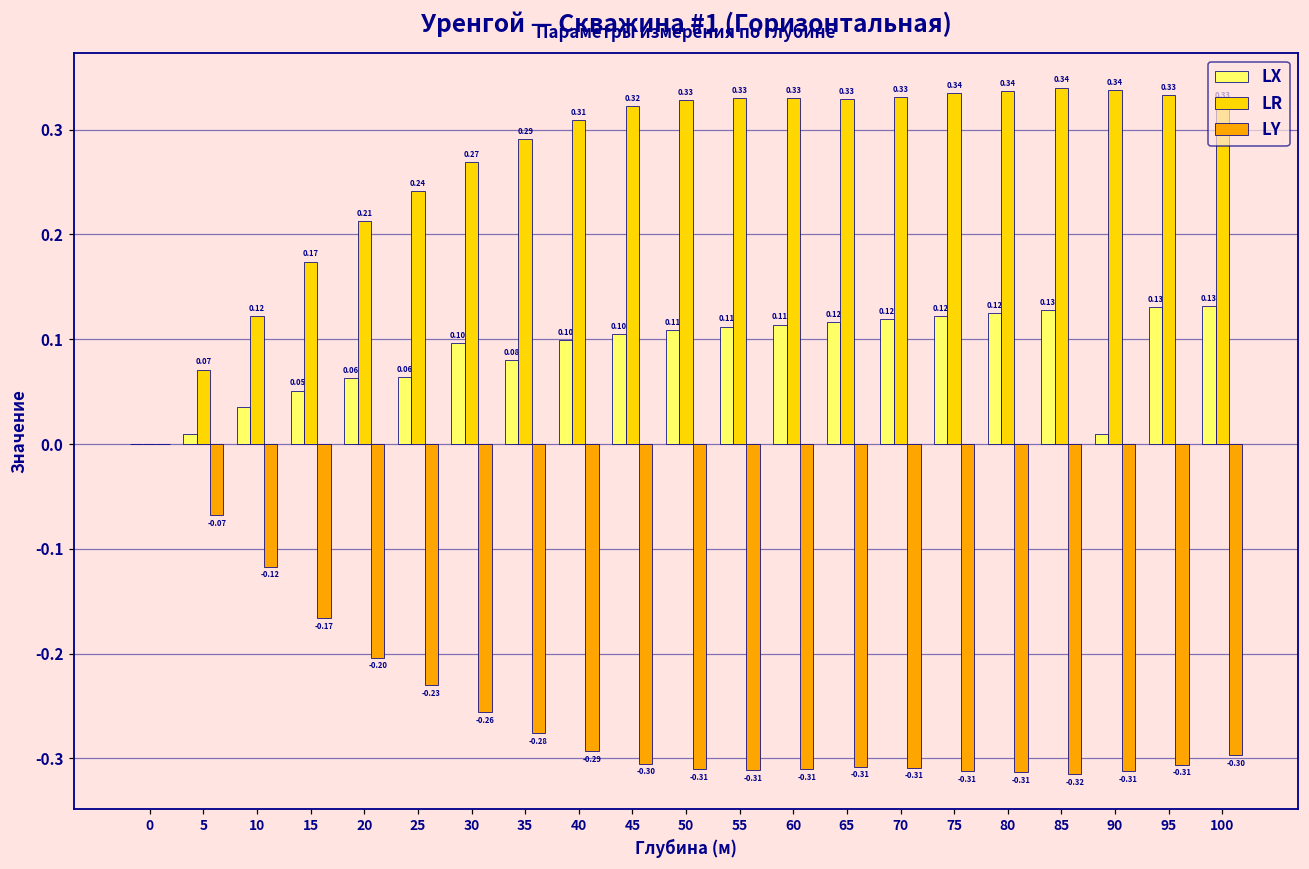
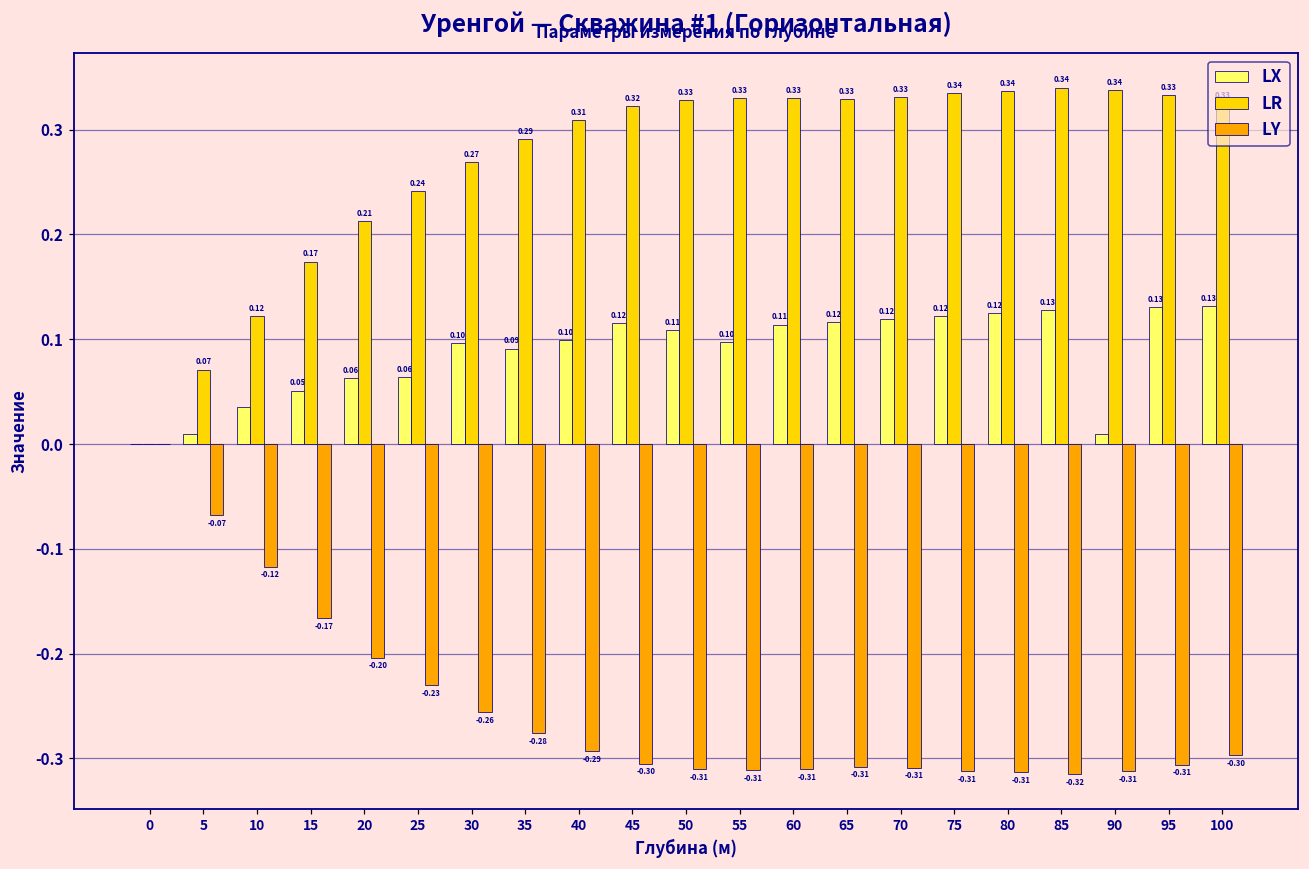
LX, 35: 0.08 -> 0.09
LX, 45: 0.10 -> 0.12
LX, 55: 0.11 -> 0.10
